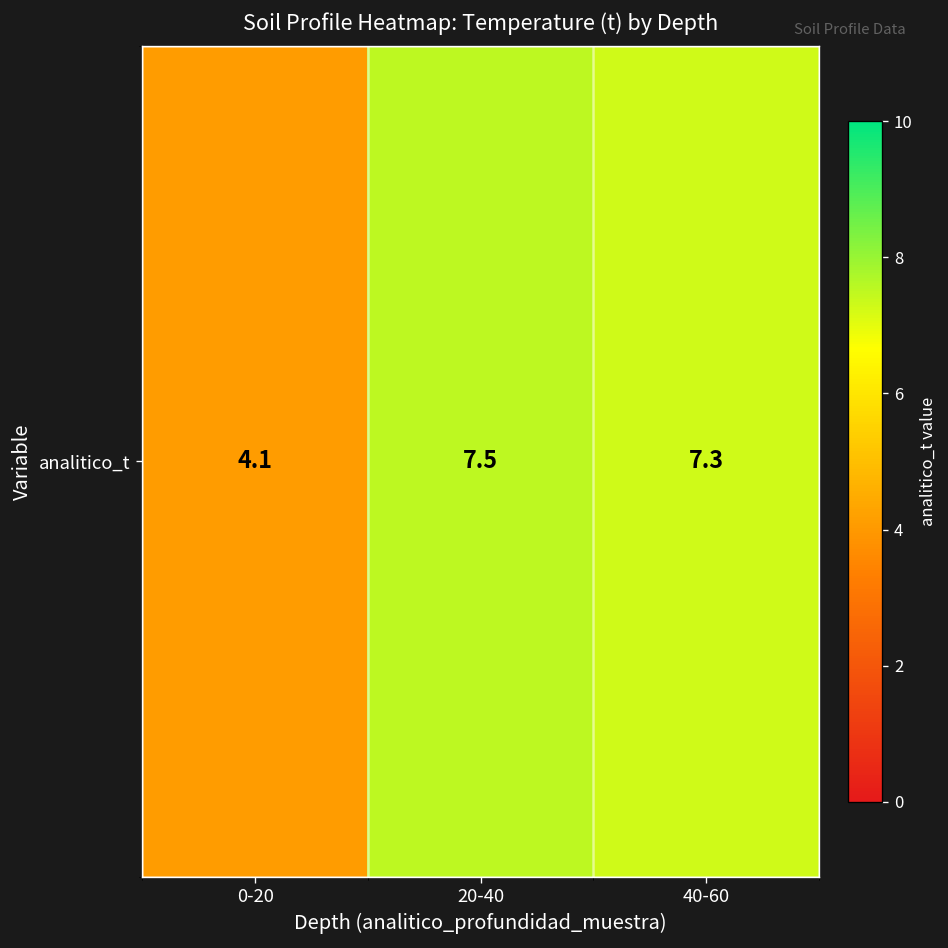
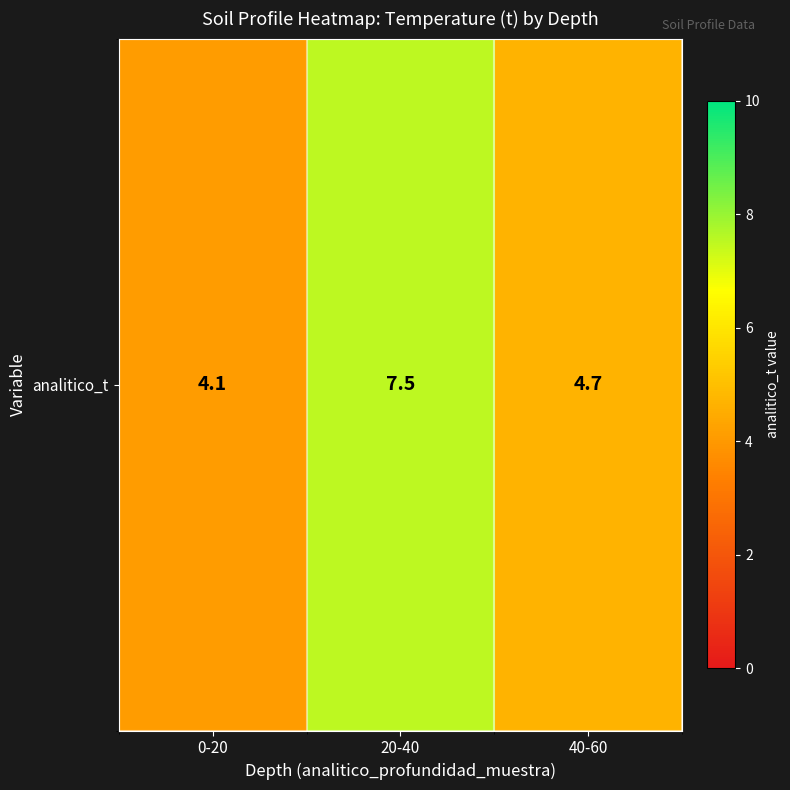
analitico_t, 40-60: 7.3 -> 4.7
